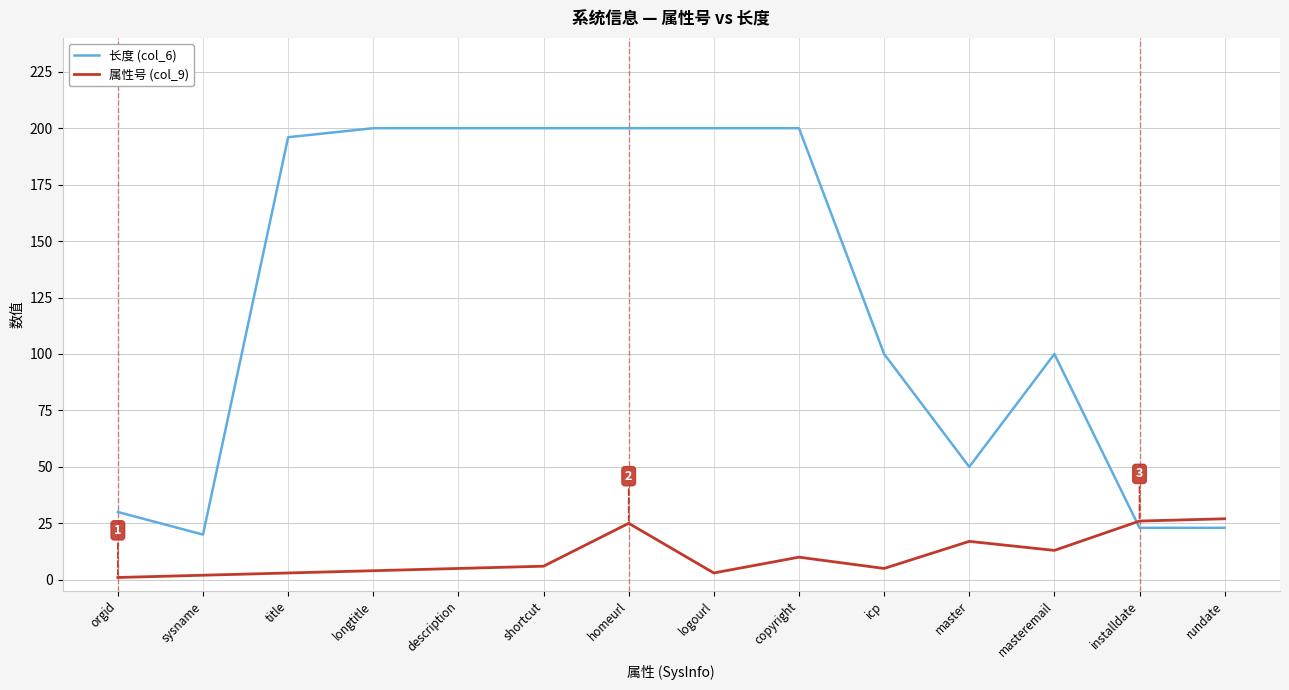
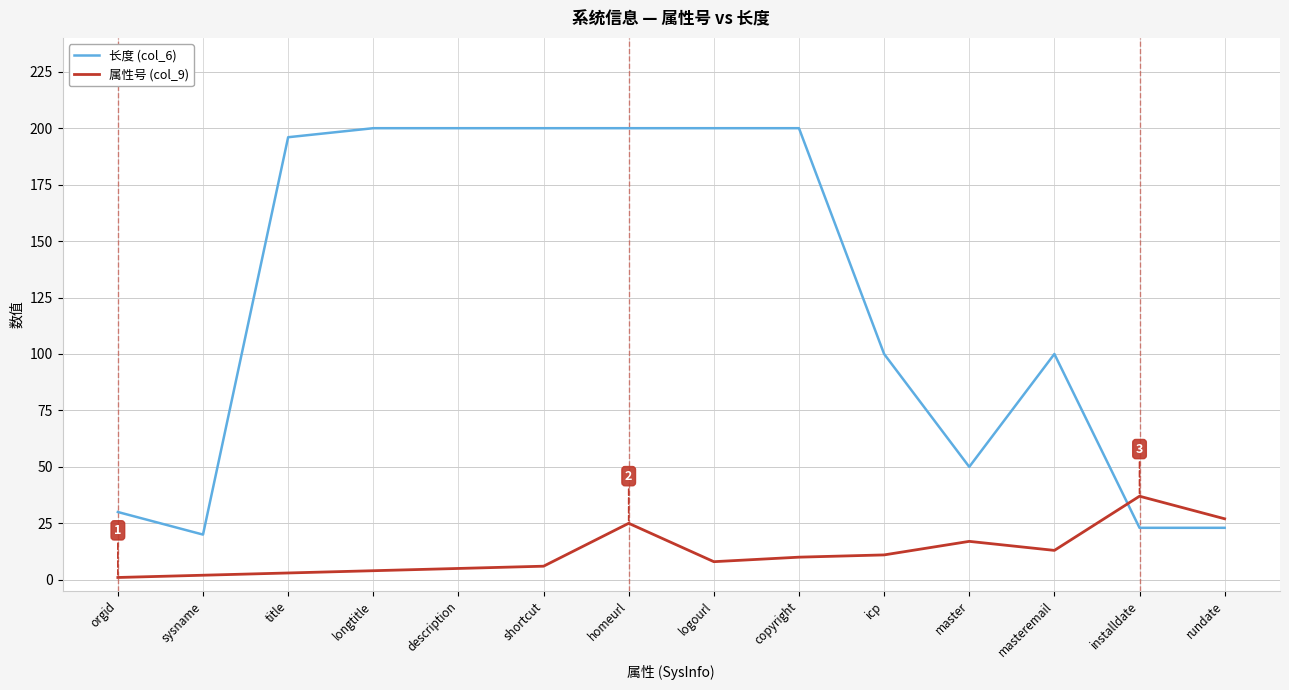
属性号 (col_9), logourl: 3 -> 8
属性号 (col_9), icp: 5 -> 11
属性号 (col_9), installdate: 26 -> 37
